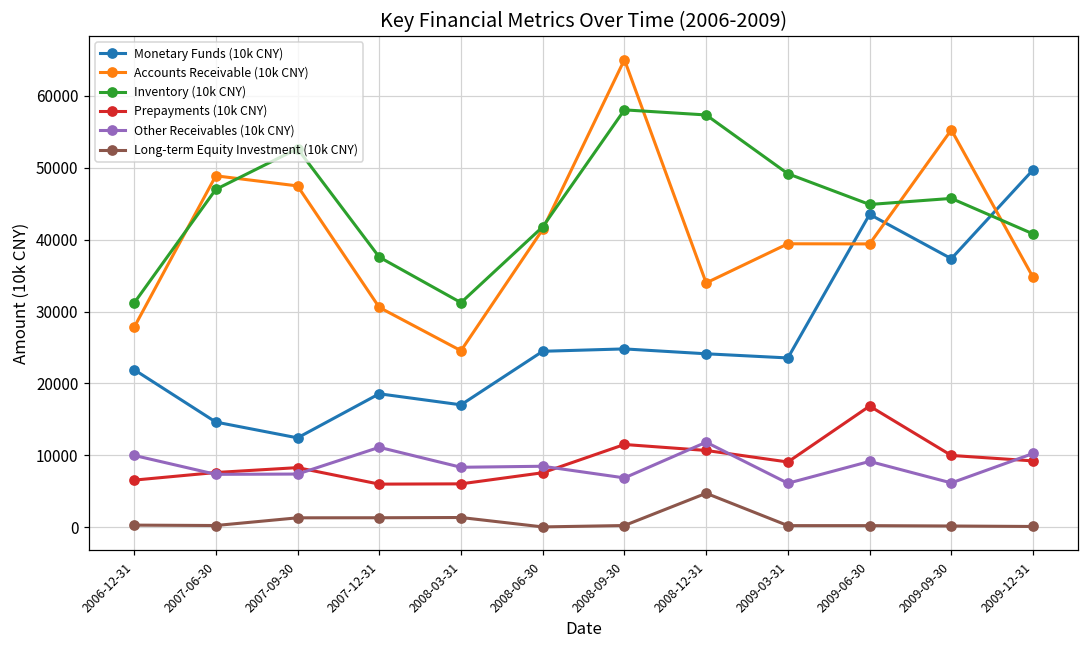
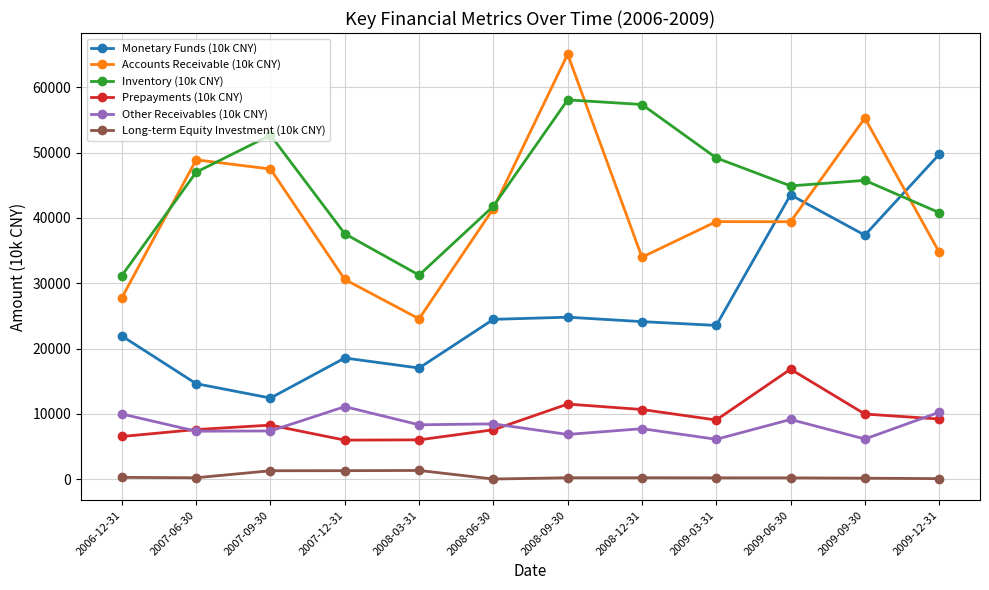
Other Receivables (10k CNY), 2008-12-31: 12000 -> 8000
Long-term Equity Investment (10k CNY), 2008-12-31: 5000 -> 0
